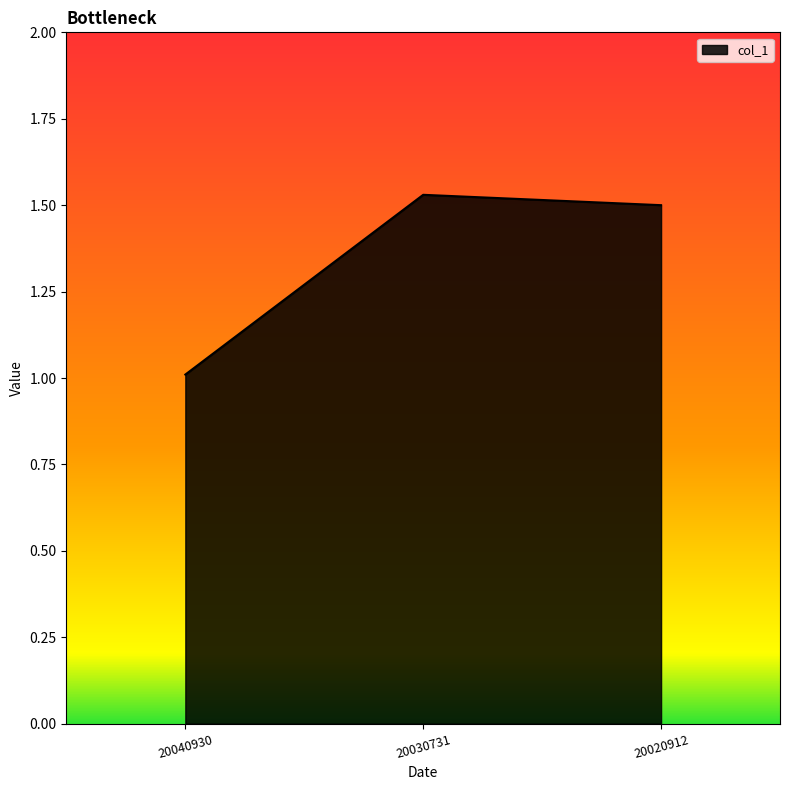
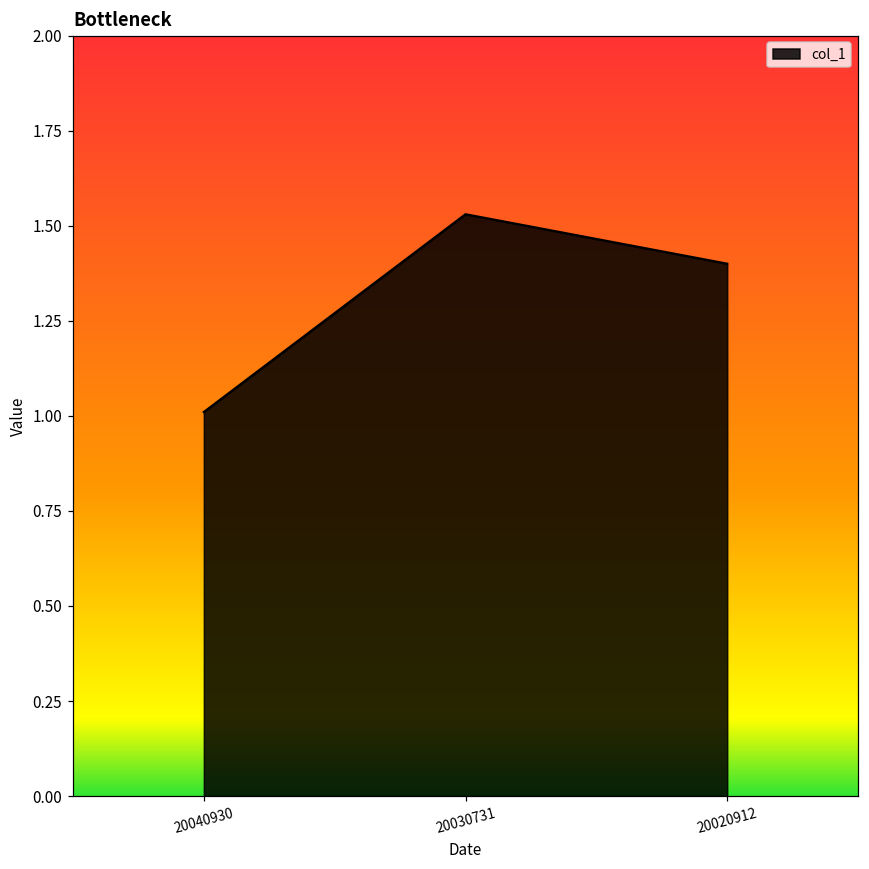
20020912: 1.5 -> 1.4
